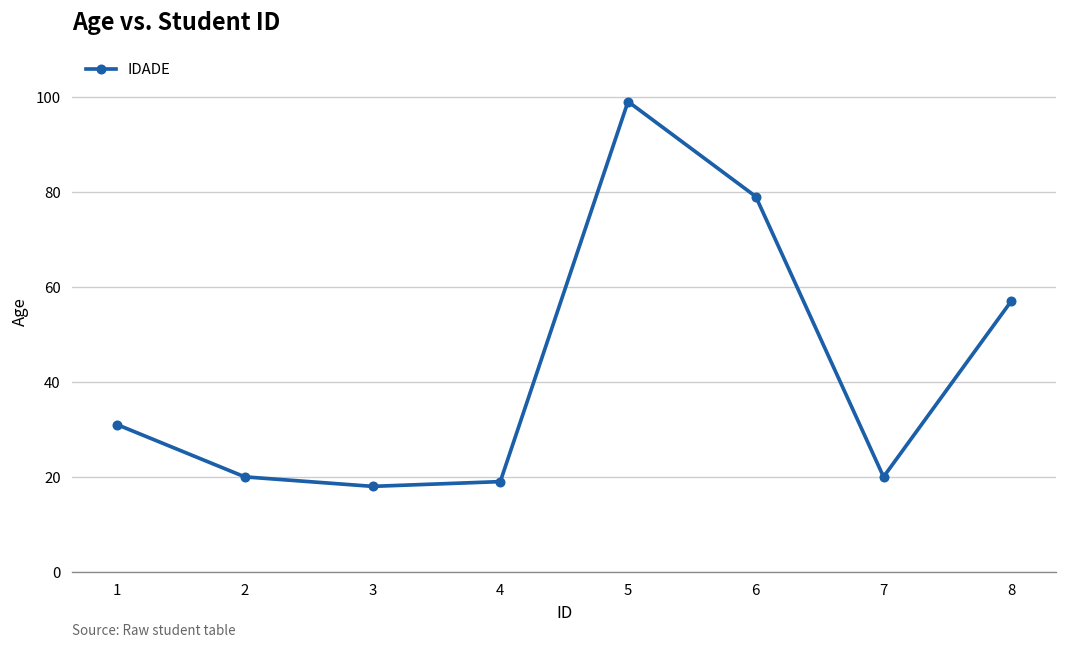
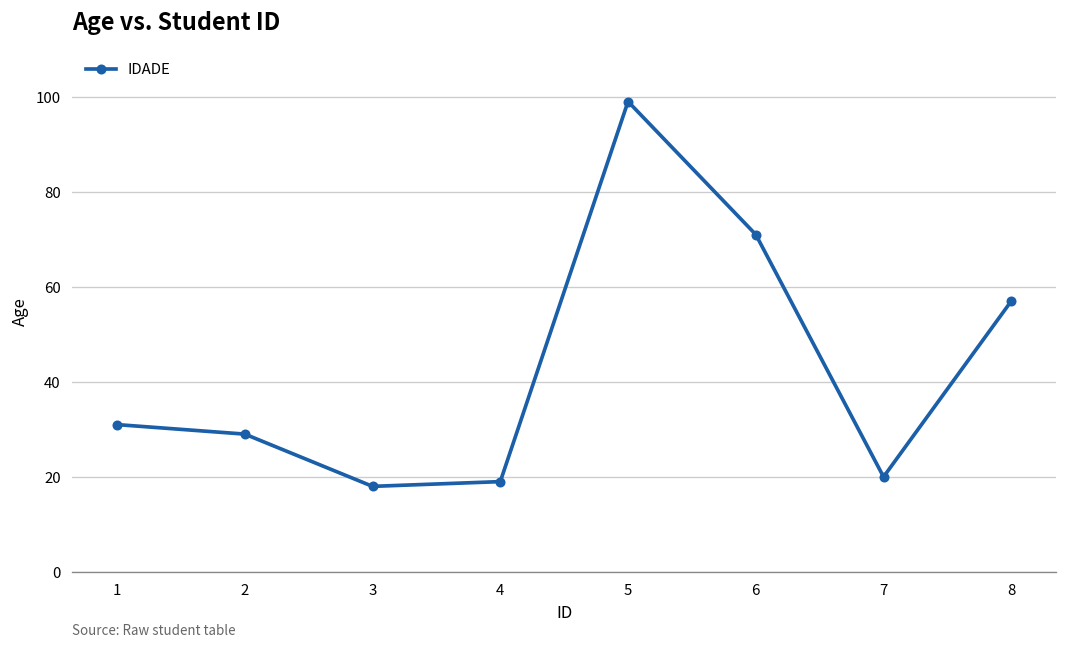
2: 20 -> 29
6: 79 -> 71
